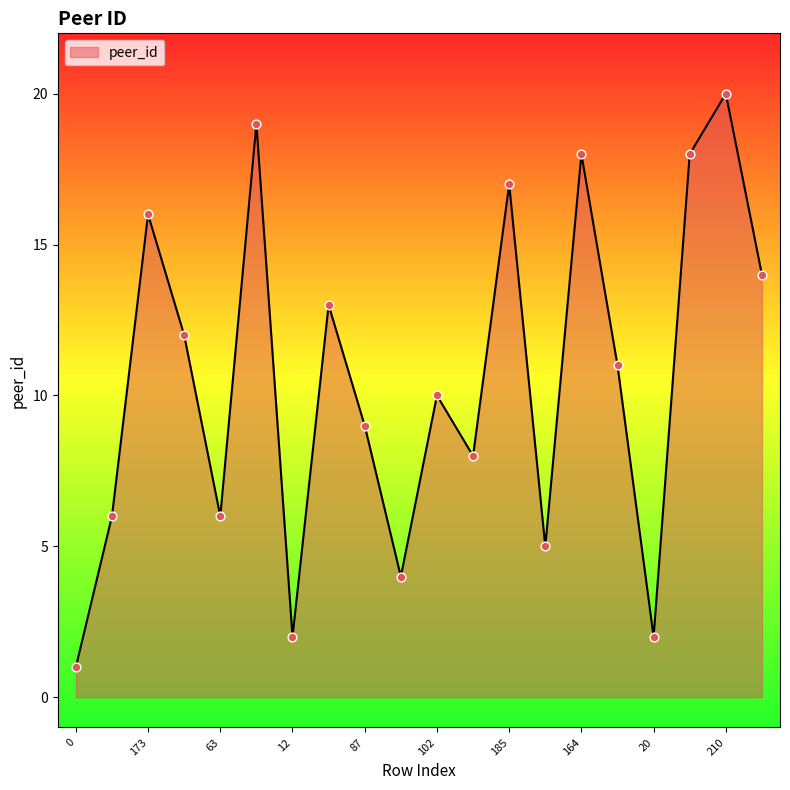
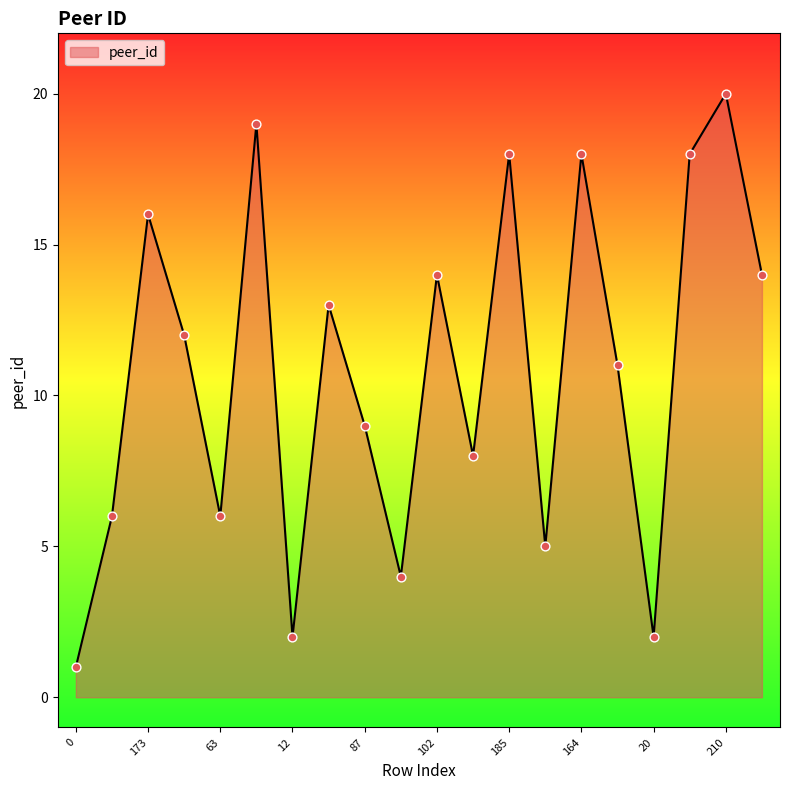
102: 10 -> 14
185: 17 -> 18
